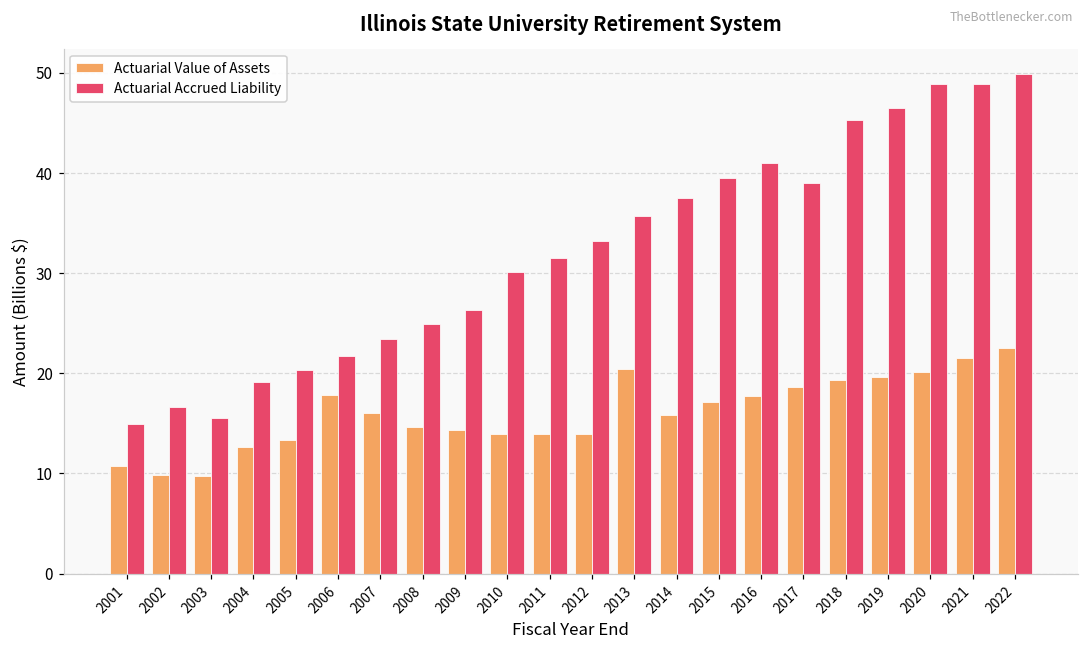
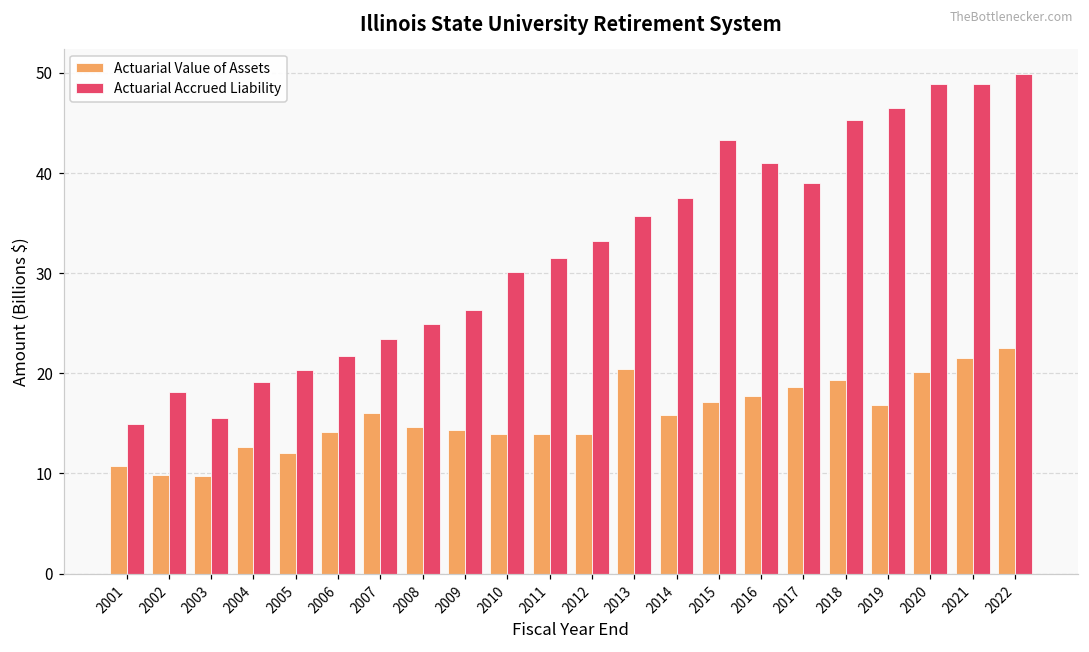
Actuarial Accrued Liability, 2002: 17 -> 18
Actuarial Value of Assets, 2005: 13 -> 12
Actuarial Value of Assets, 2006: 18 -> 14
Actuarial Accrued Liability, 2015: 40 -> 43
Actuarial Value of Assets, 2019: 20 -> 17
